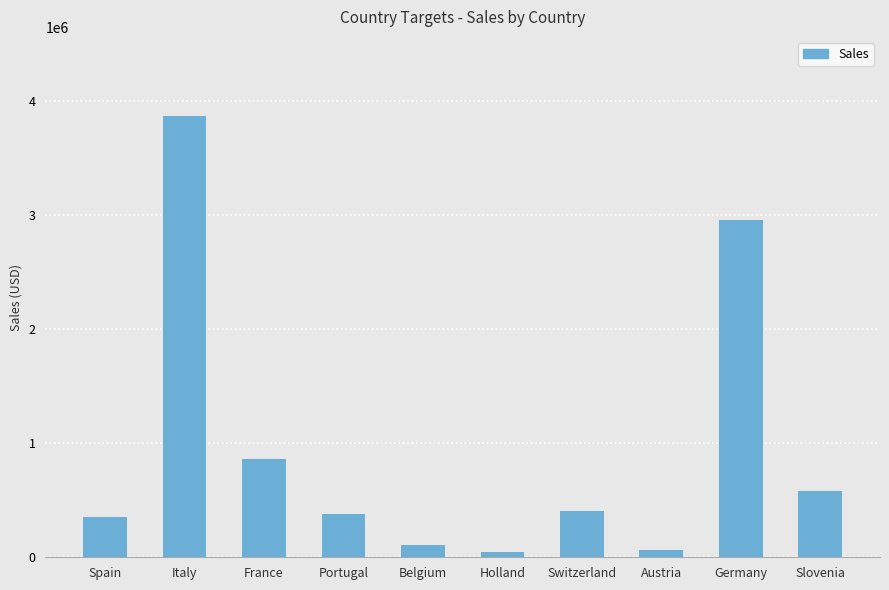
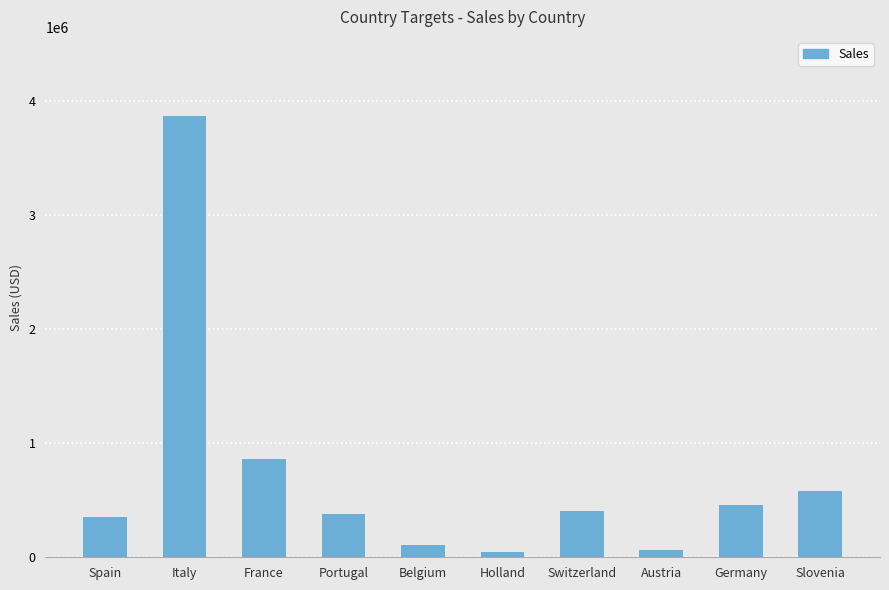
Germany: 2960000 -> 450000
